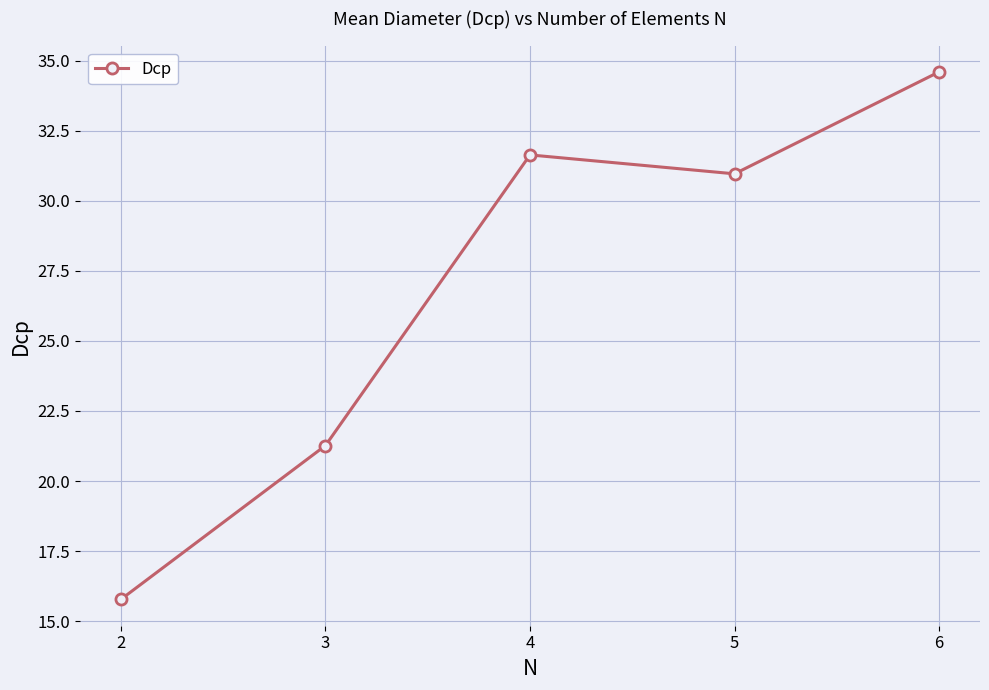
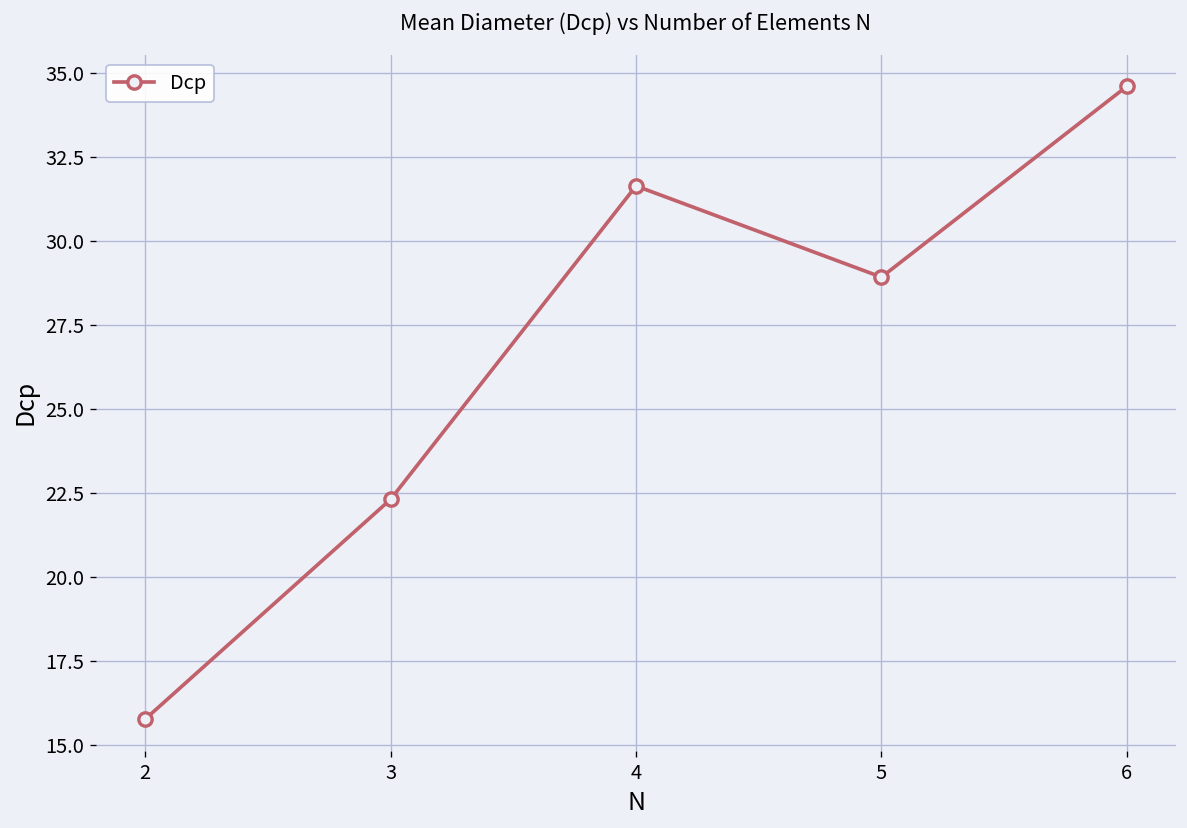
3: 21.3 -> 22.3
5: 31.0 -> 28.9
